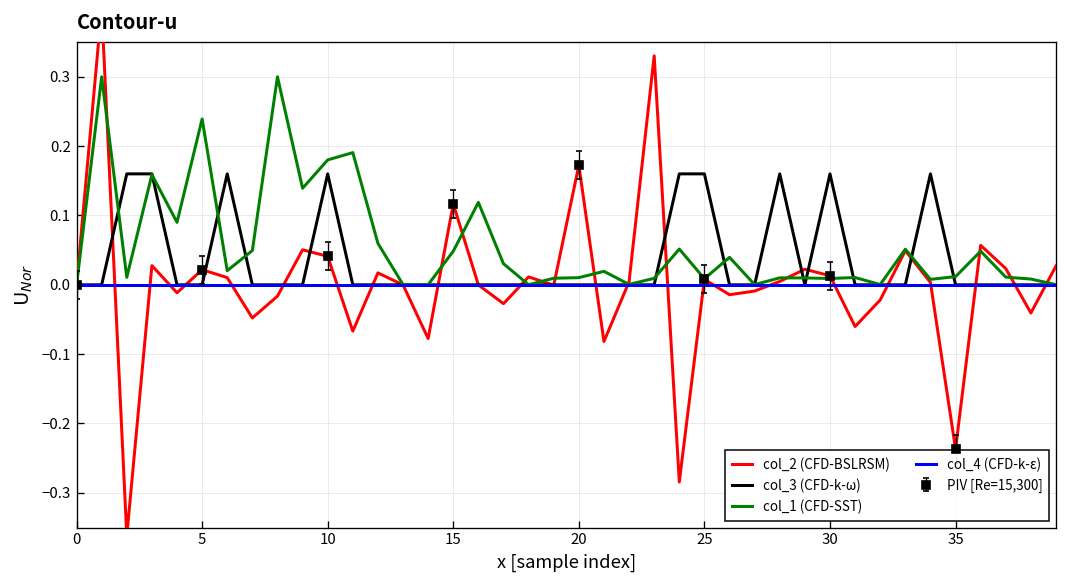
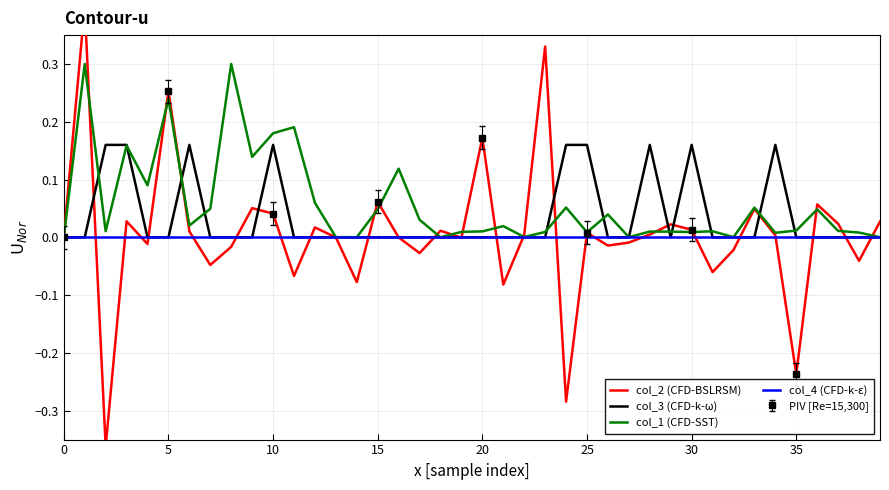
col_2 (CFD-BSLRSM), 5: 0.02 -> 0.25
col_2 (CFD-BSLRSM), 15: 0.12 -> 0.06
